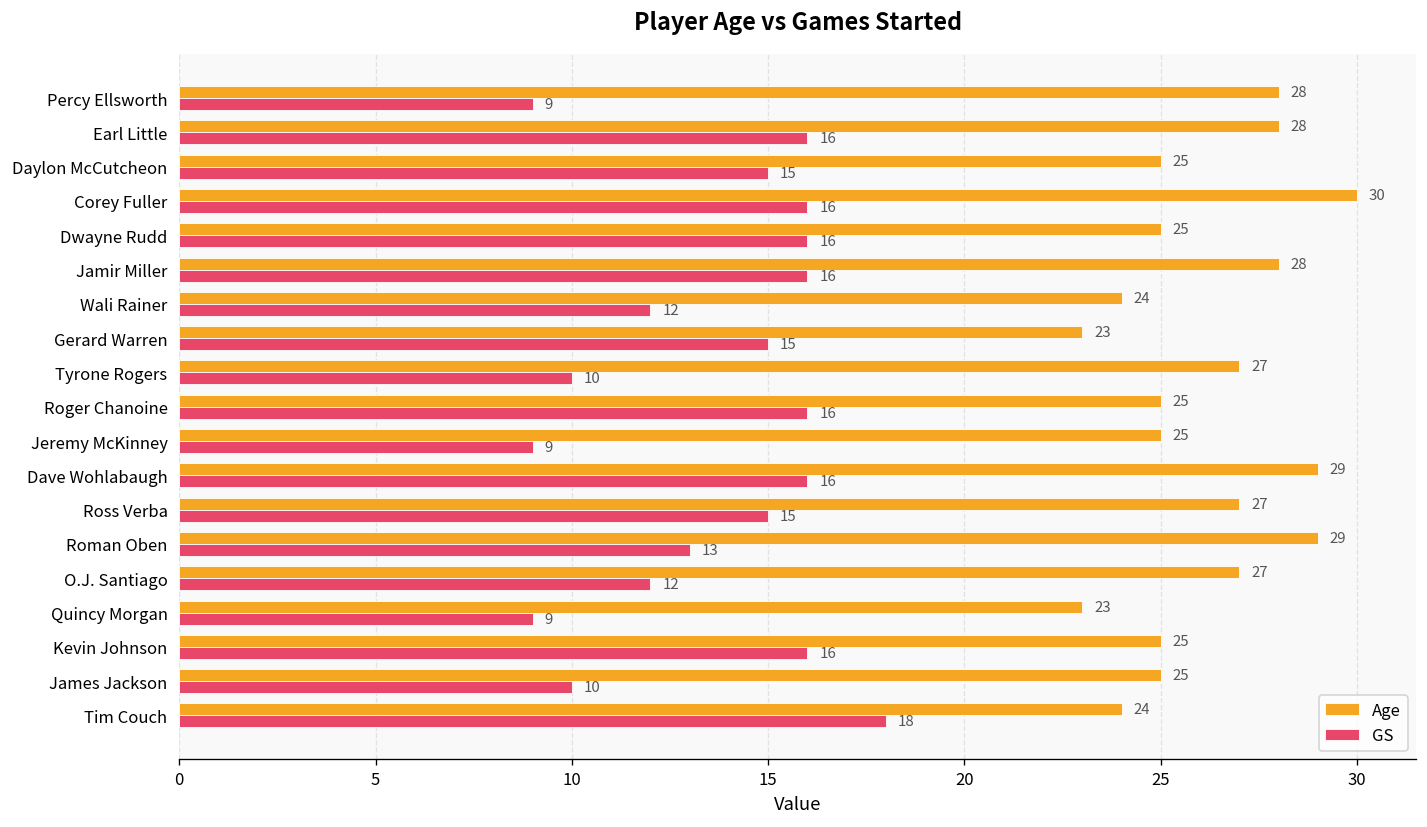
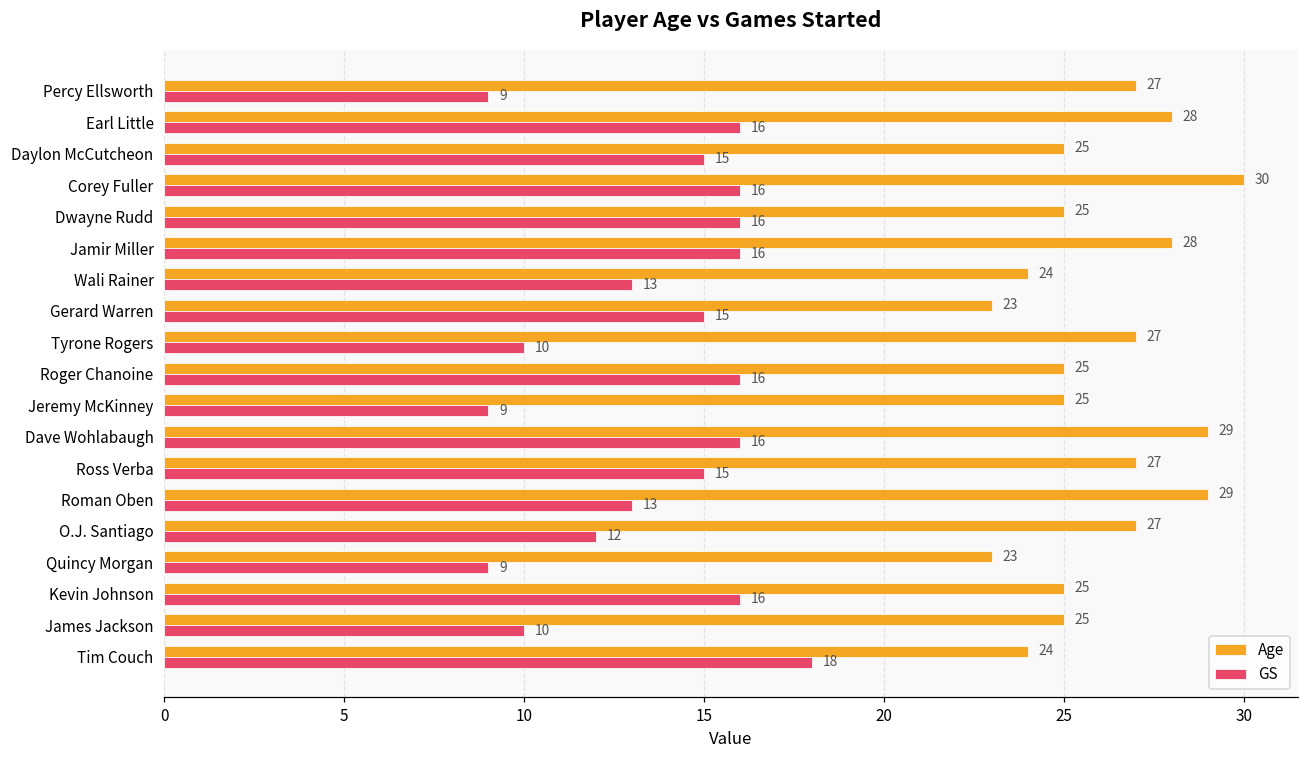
Age, Percy Ellsworth: 28 -> 27
GS, Wali Rainer: 12 -> 13
